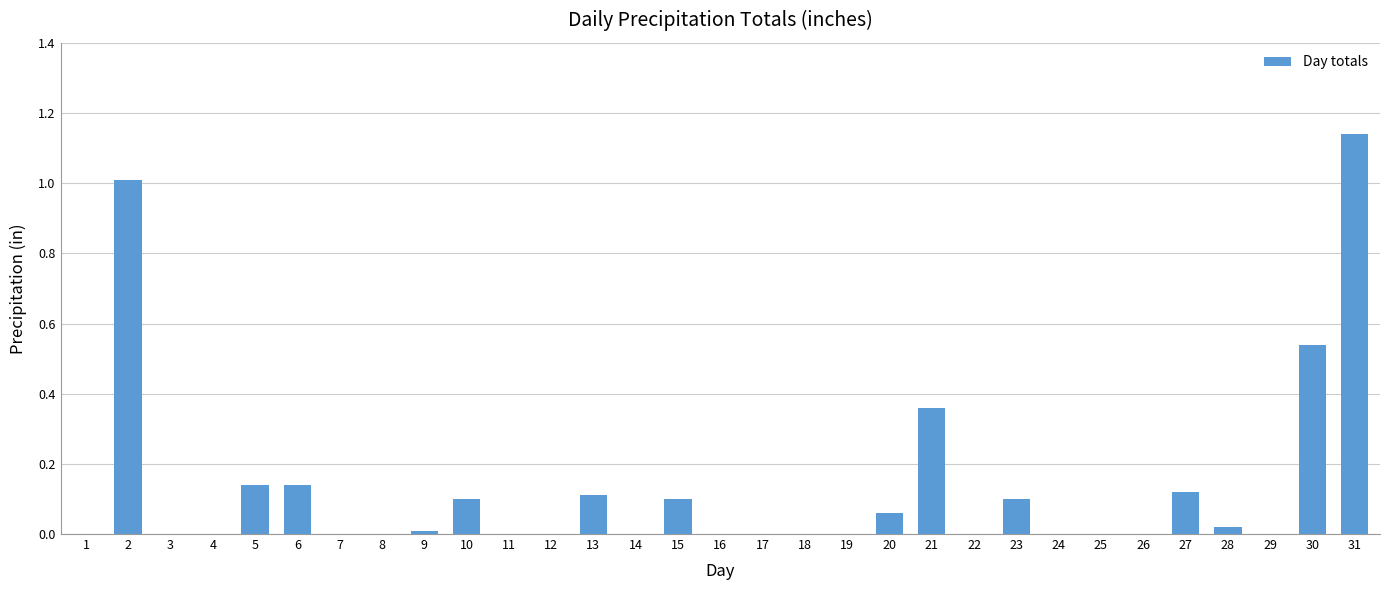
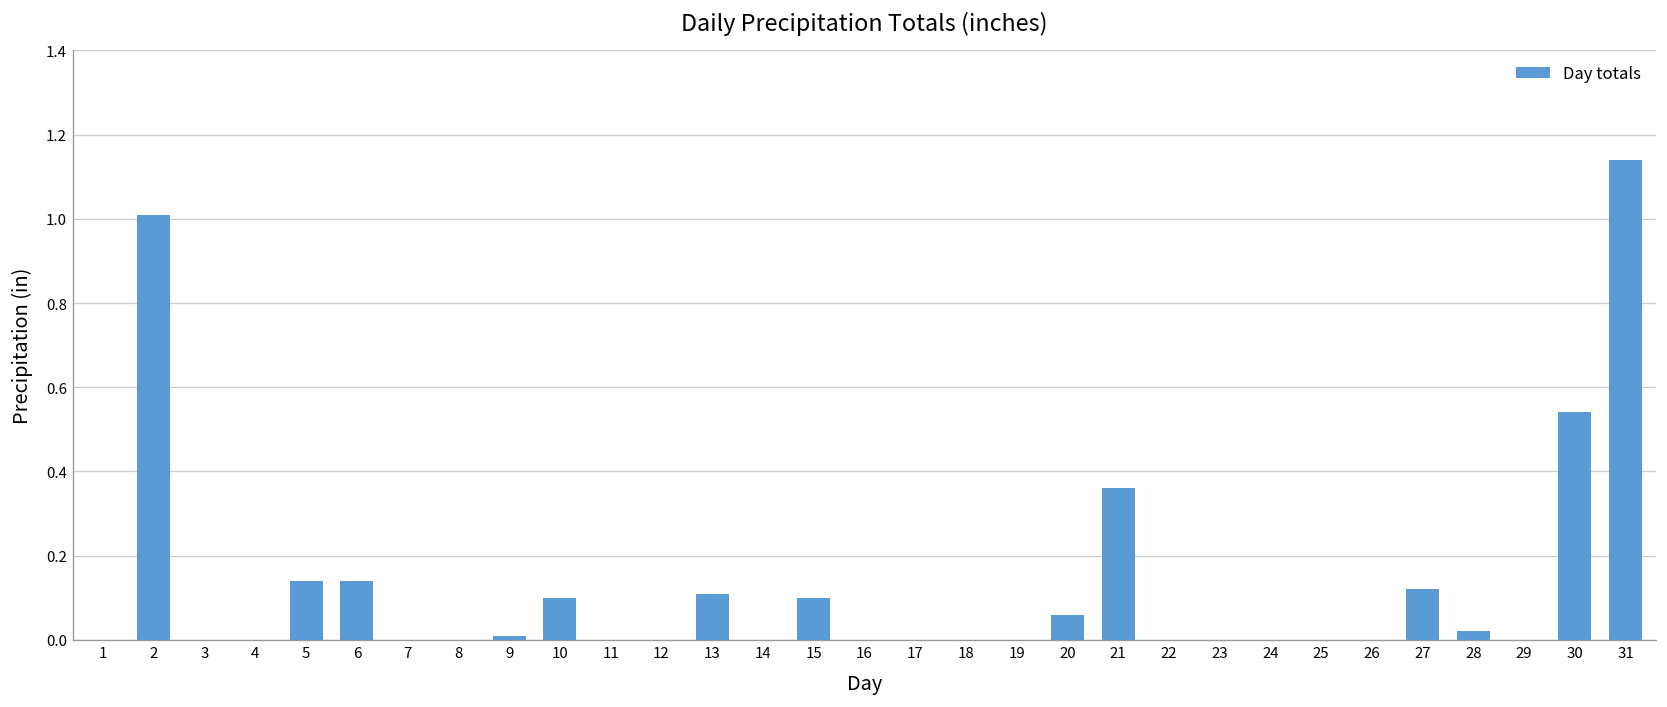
23: 0.1 -> 0.0
